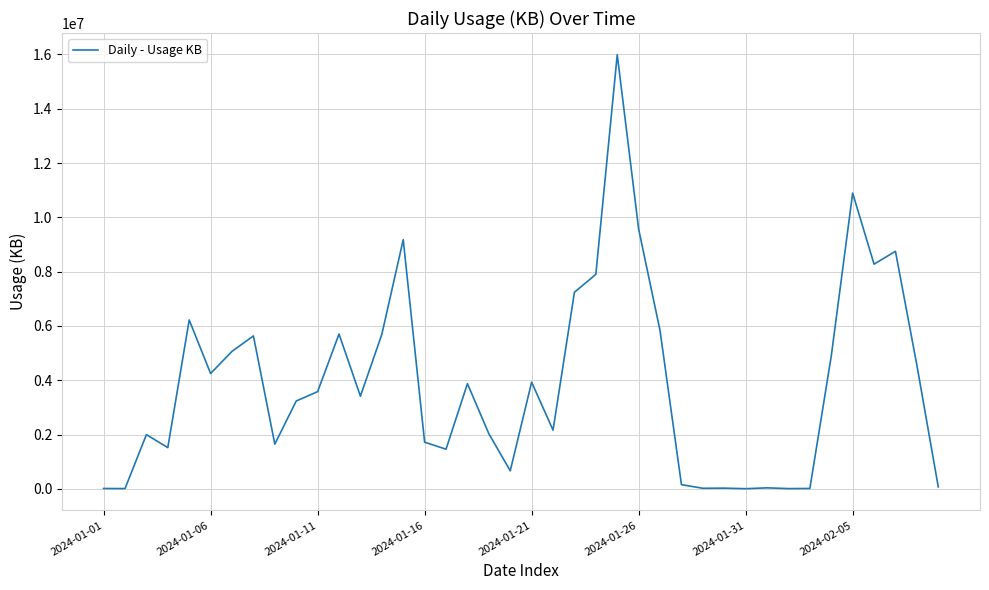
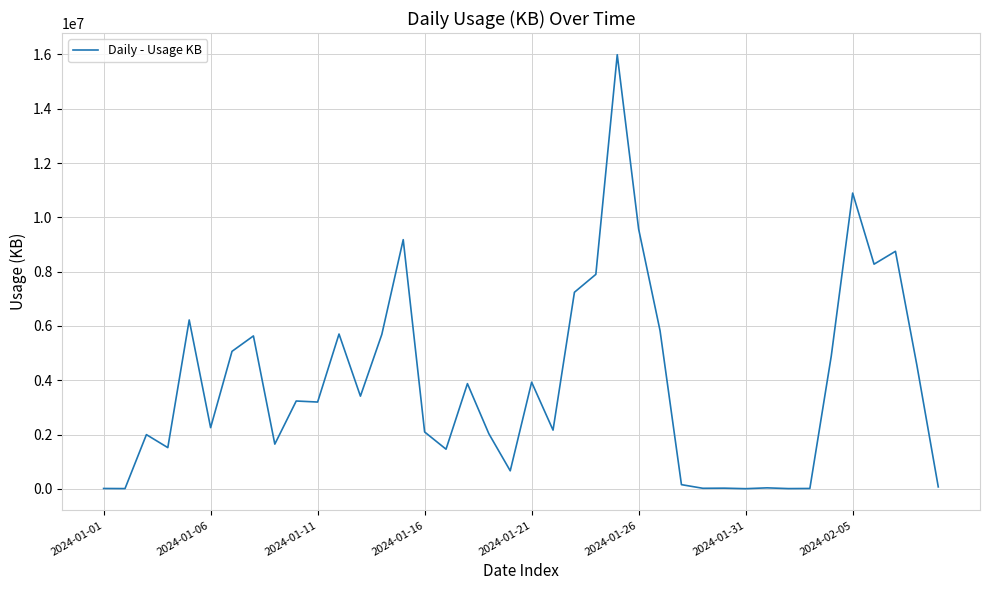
2024-01-06: 4200000 -> 2300000
2024-01-11: 3600000 -> 3200000
2024-01-16: 1700000 -> 2100000
